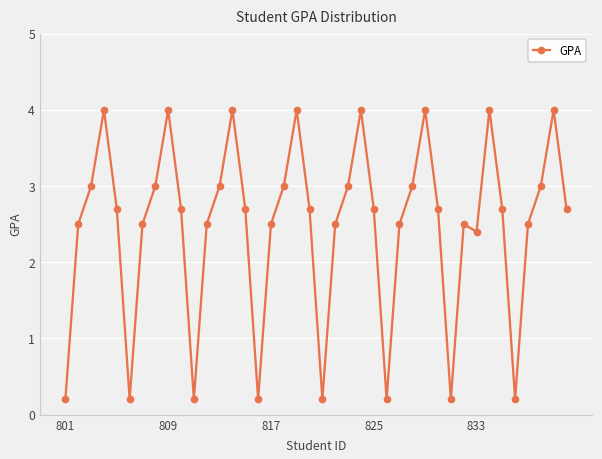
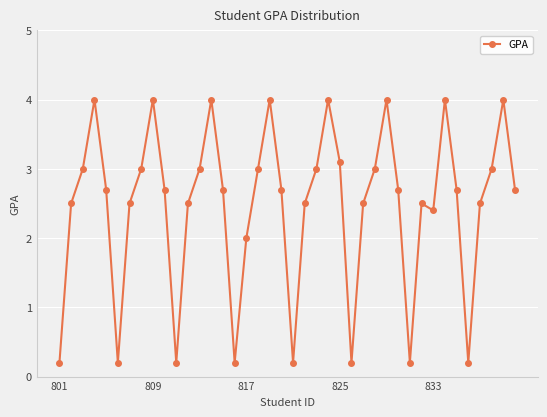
817: 2.5 -> 2.0
825: 2.7 -> 3.1
